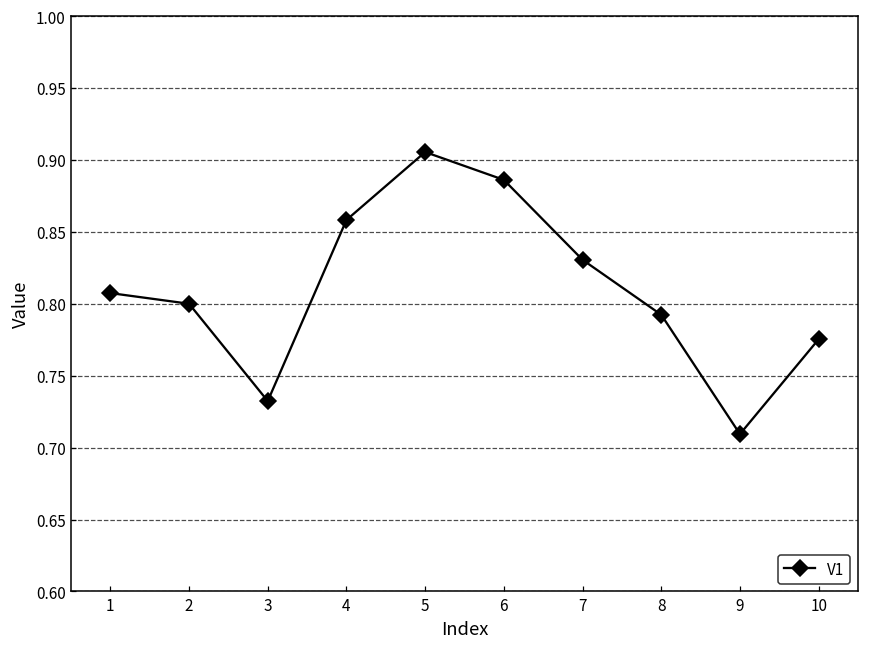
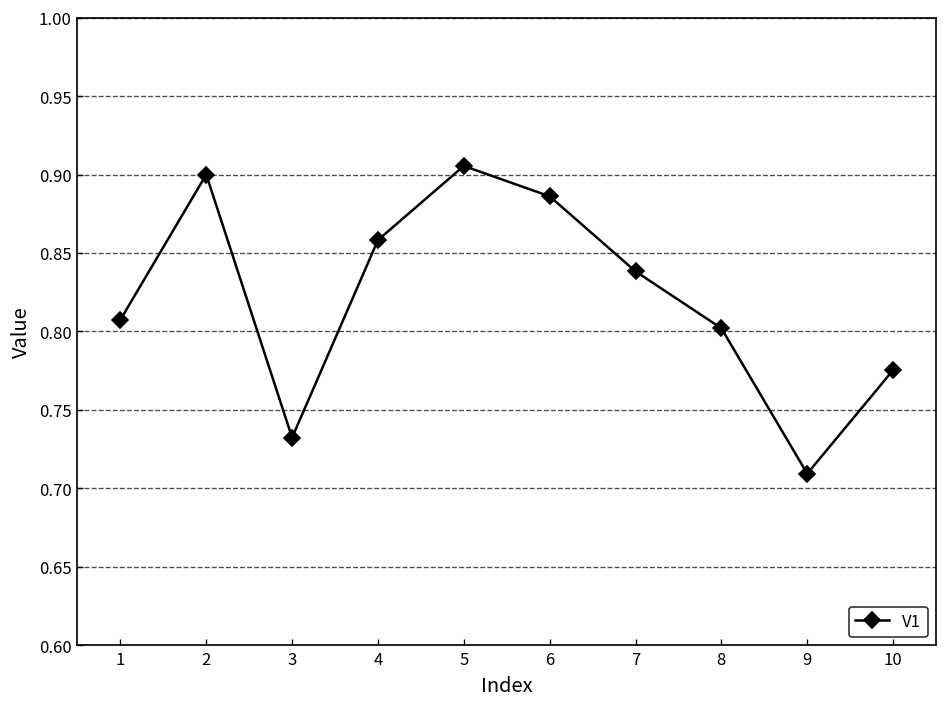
2: 0.8 -> 0.9
7: 0.831 -> 0.838
8: 0.792 -> 0.802
